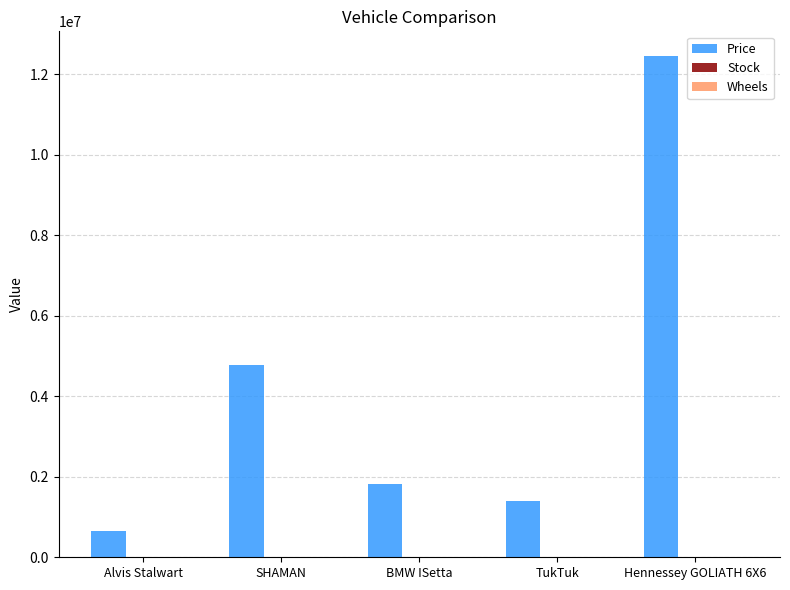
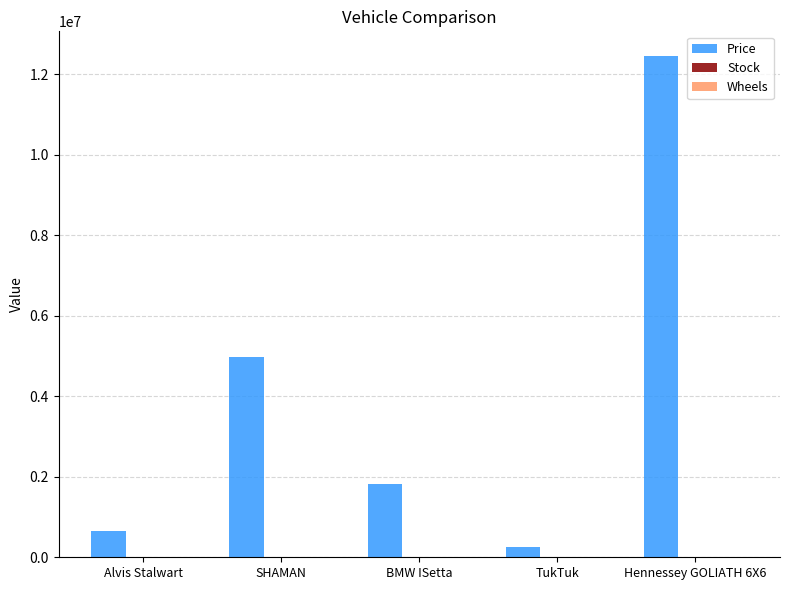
Price, SHAMAN: 4800000 -> 5000000
Price, TukTuk: 1400000 -> 300000
